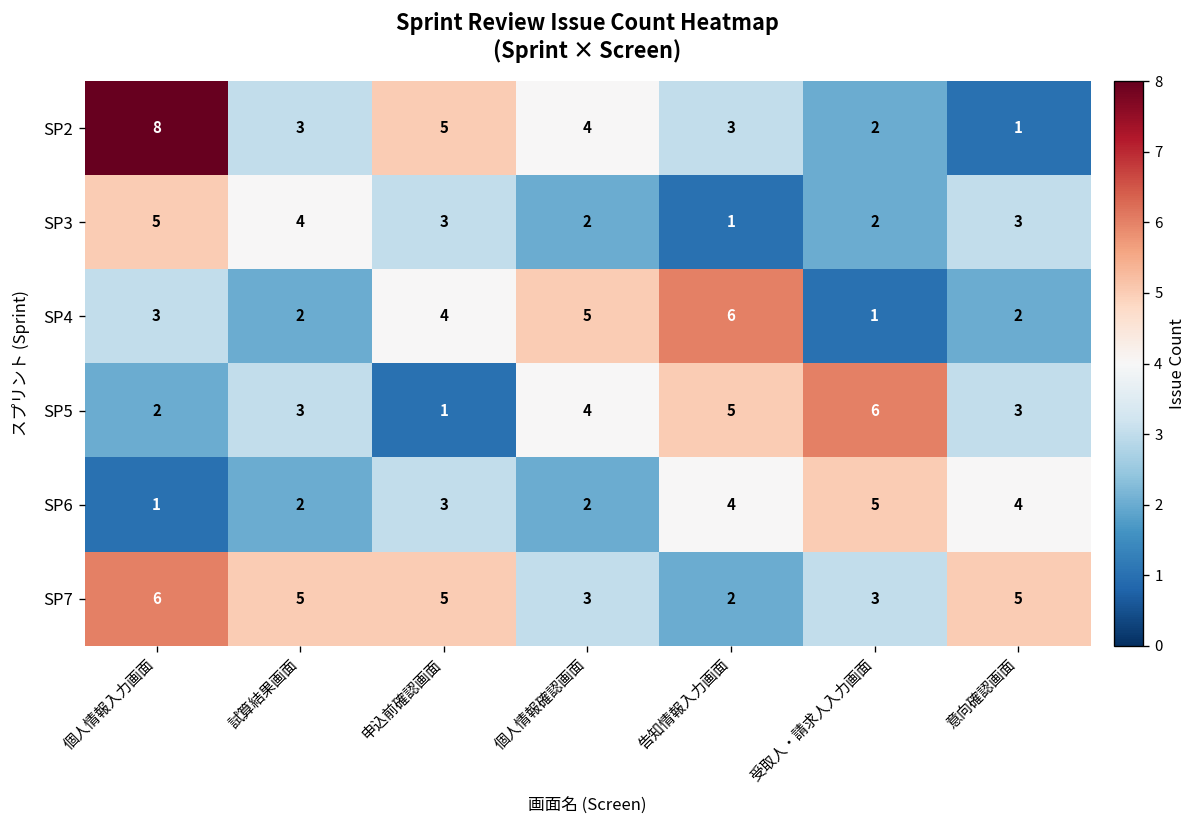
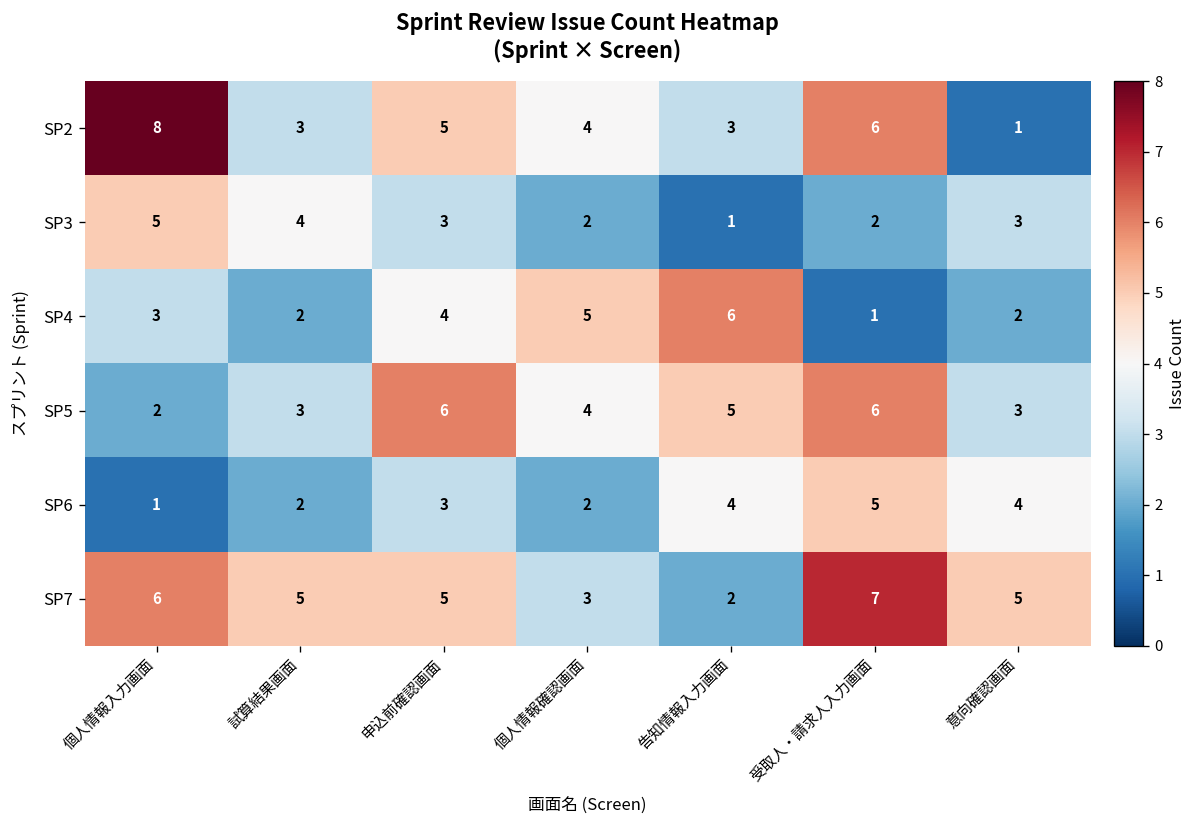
SP2, 受取人・請求人入力画面: 2 -> 6
SP5, 申込前確認画面: 1 -> 6
SP7, 受取人・請求人入力画面: 3 -> 7
